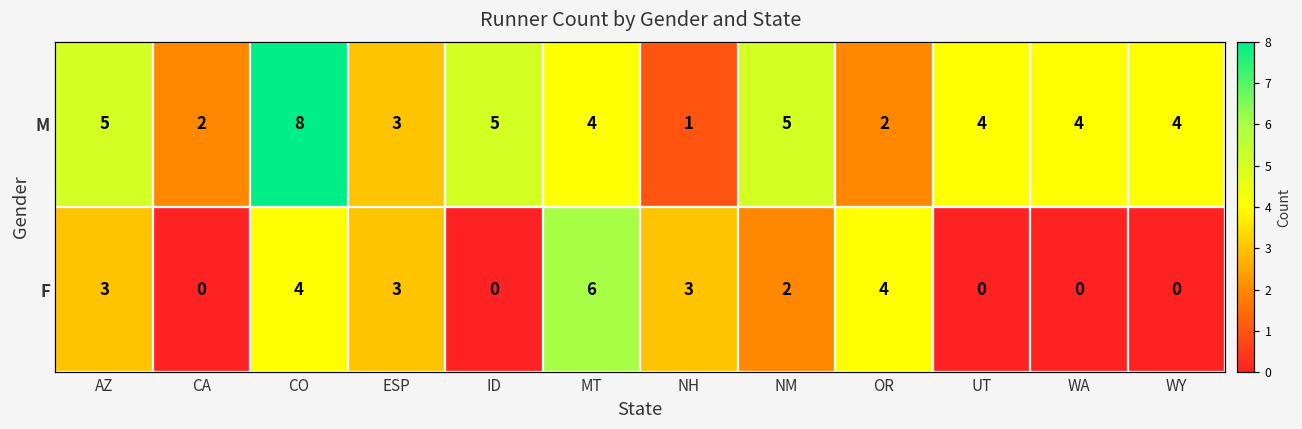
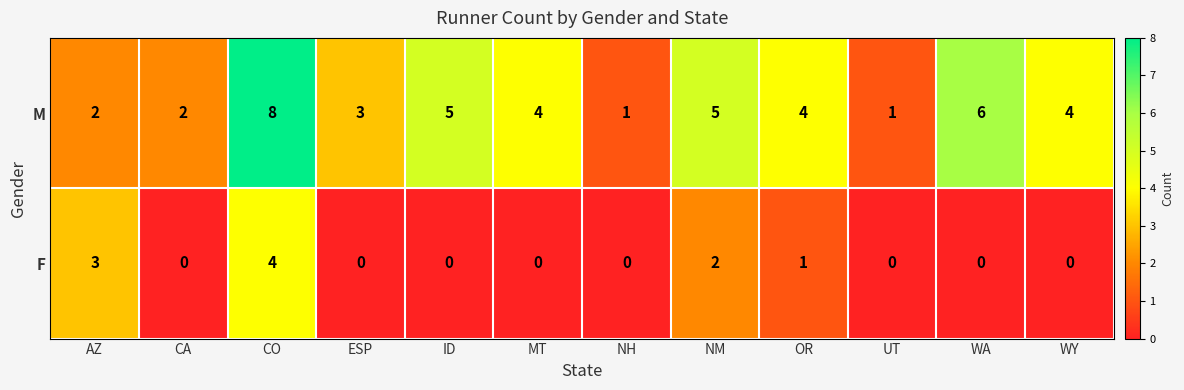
M, AZ: 5 -> 2
M, OR: 2 -> 4
M, UT: 4 -> 1
M, WA: 4 -> 6
F, ESP: 3 -> 0
F, MT: 6 -> 0
F, NH: 3 -> 0
F, OR: 4 -> 1
